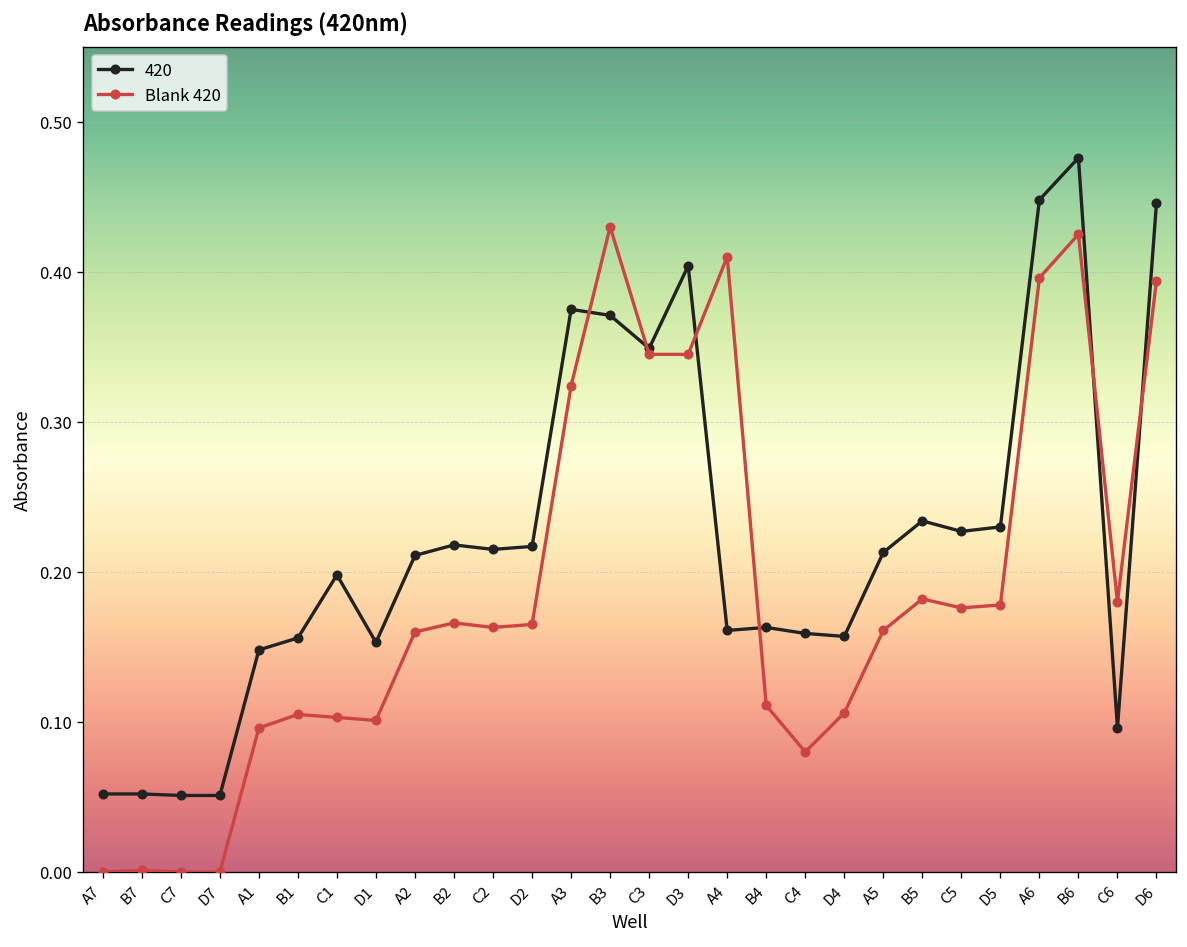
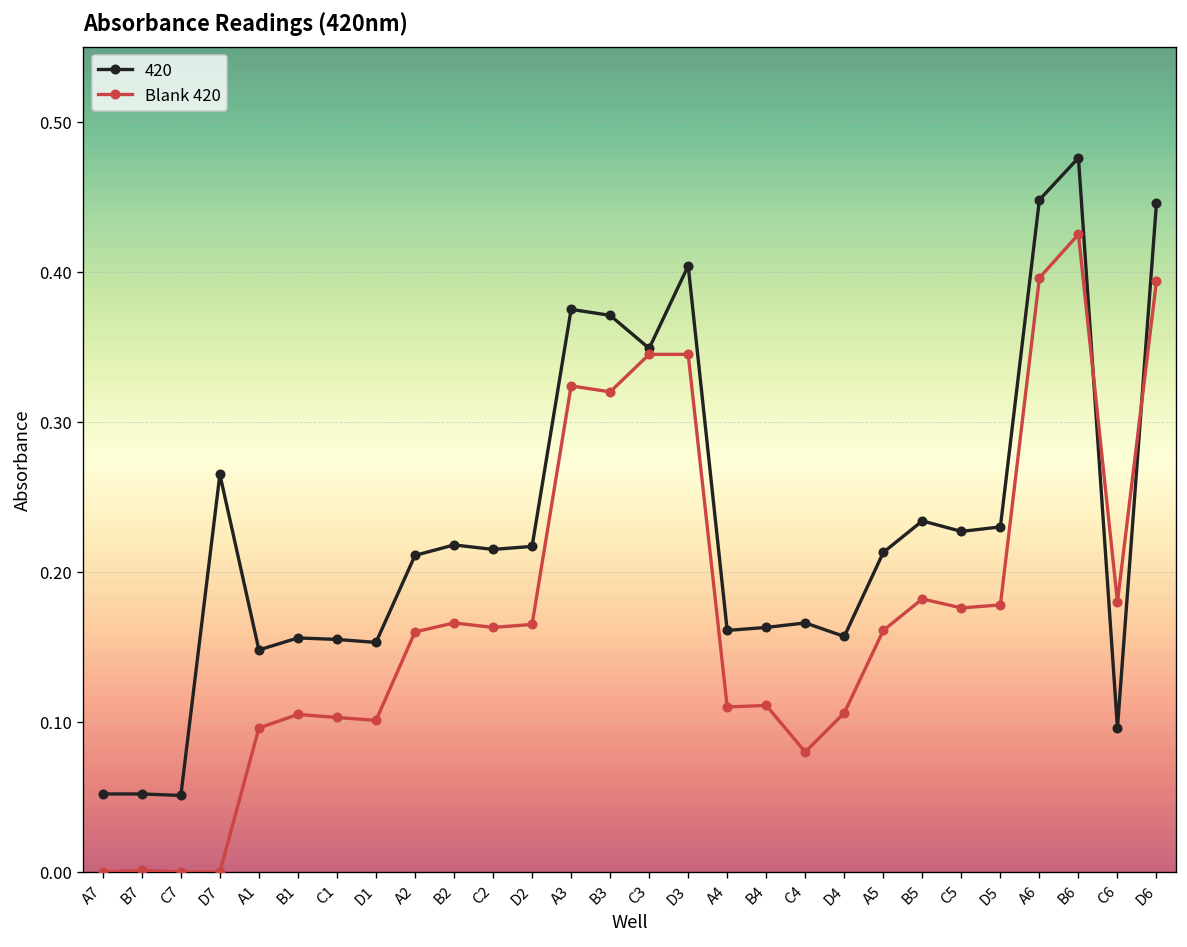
420, D7: 0.051 -> 0.265
420, C1: 0.198 -> 0.155
Blank 420, B3: 0.43 -> 0.32
Blank 420, A4: 0.41 -> 0.11
420, C4: 0.159 -> 0.166
